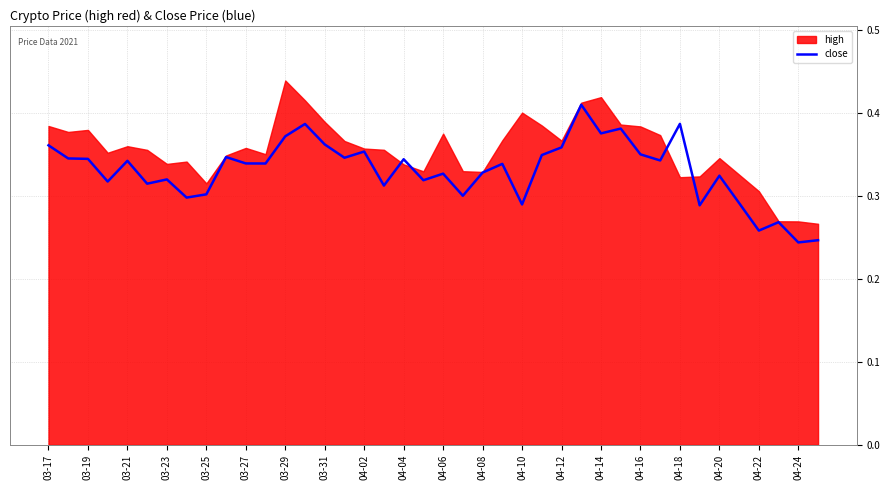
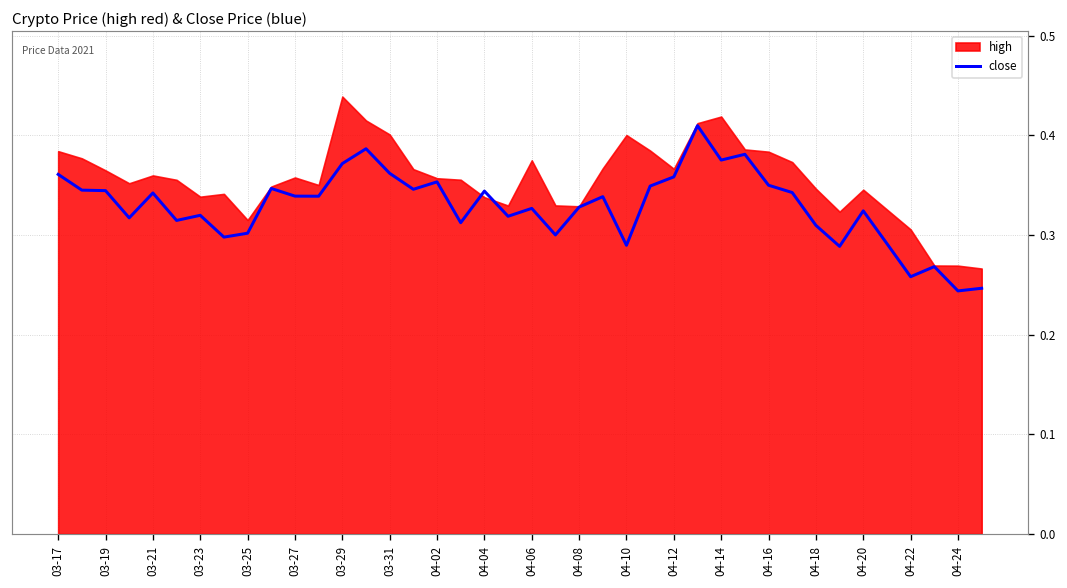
high, 03-19: 0.38 -> 0.36
high, 03-31: 0.39 -> 0.40
close, 04-18: 0.39 -> 0.31
high, 04-18: 0.32 -> 0.35
